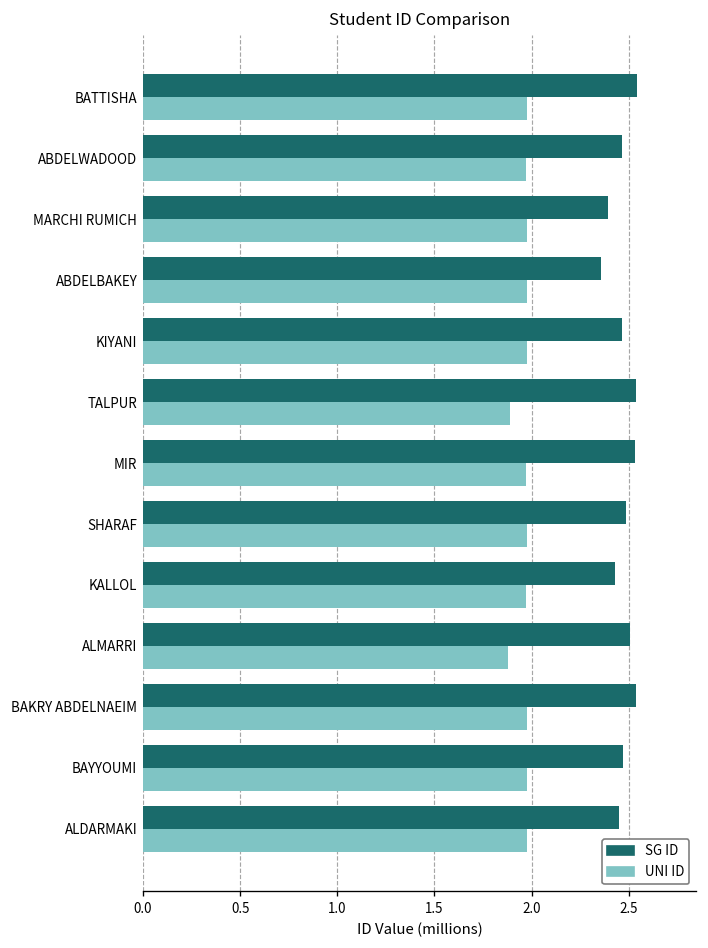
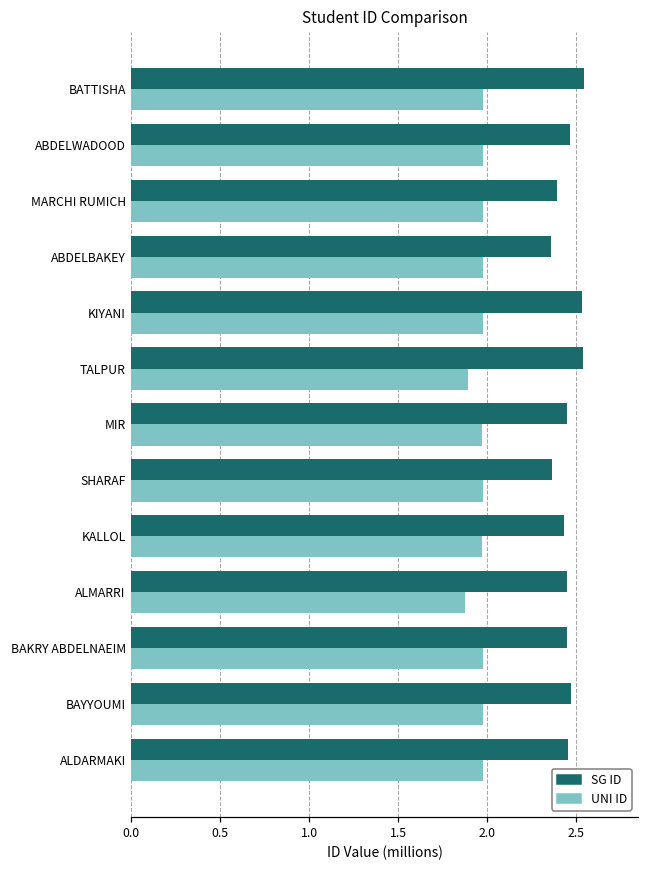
SG ID, KIYANI: 2.47 -> 2.53
SG ID, MIR: 2.53 -> 2.45
SG ID, SHARAF: 2.49 -> 2.37
SG ID, ALMARRI: 2.51 -> 2.45
SG ID, BAKRY ABDELNAEIM: 2.54 -> 2.45
